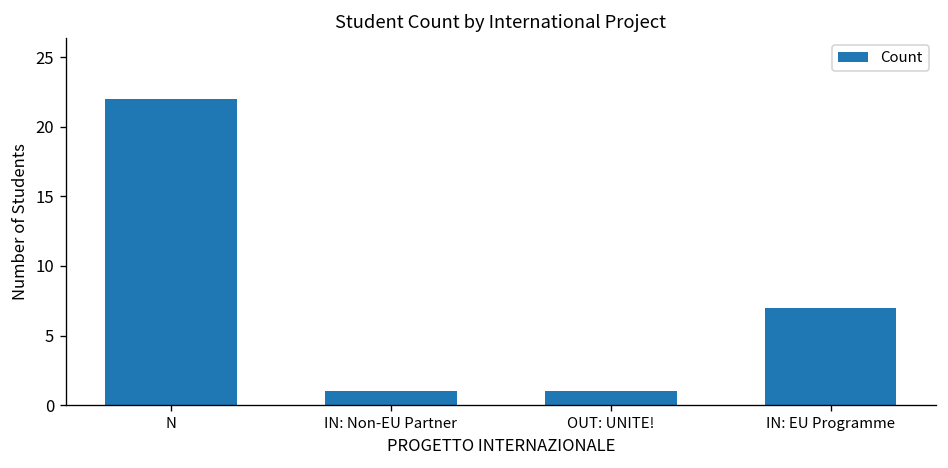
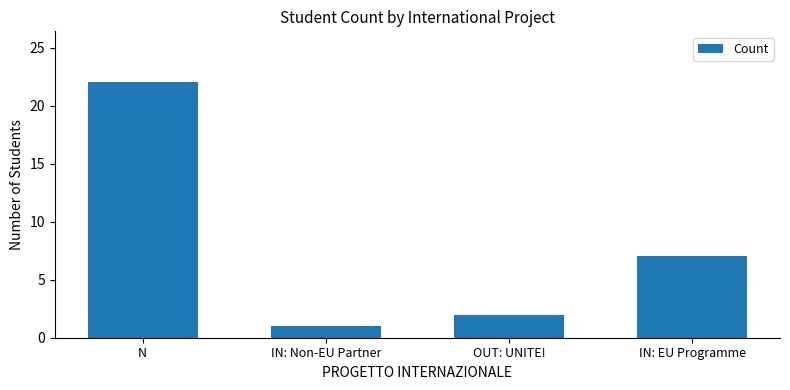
OUT: UNITE!: 1 -> 2
